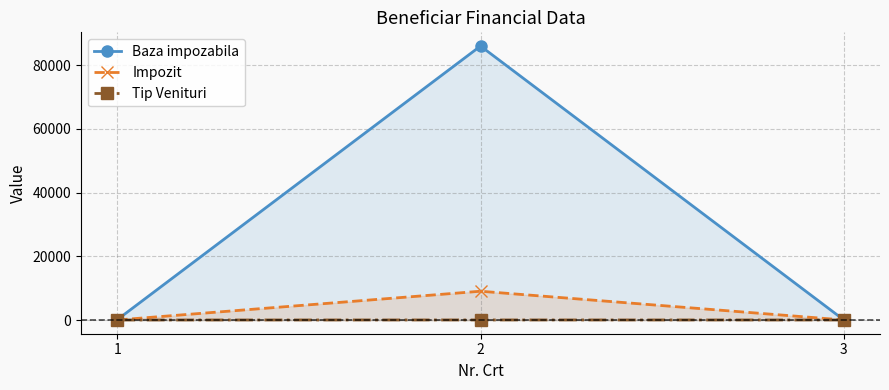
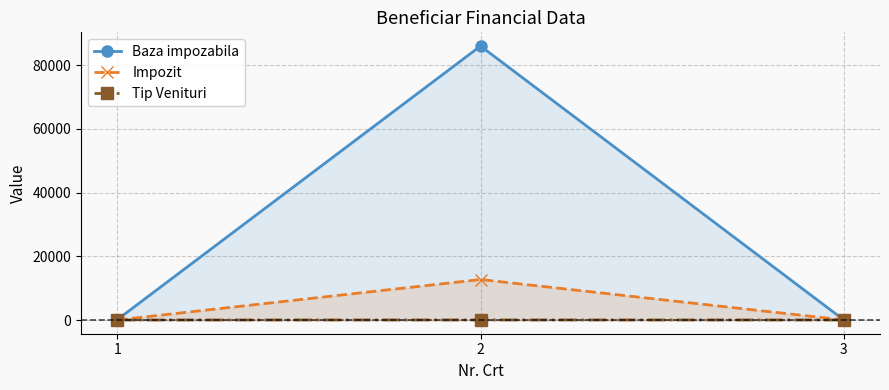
Impozit, 2: 9000 -> 13000
